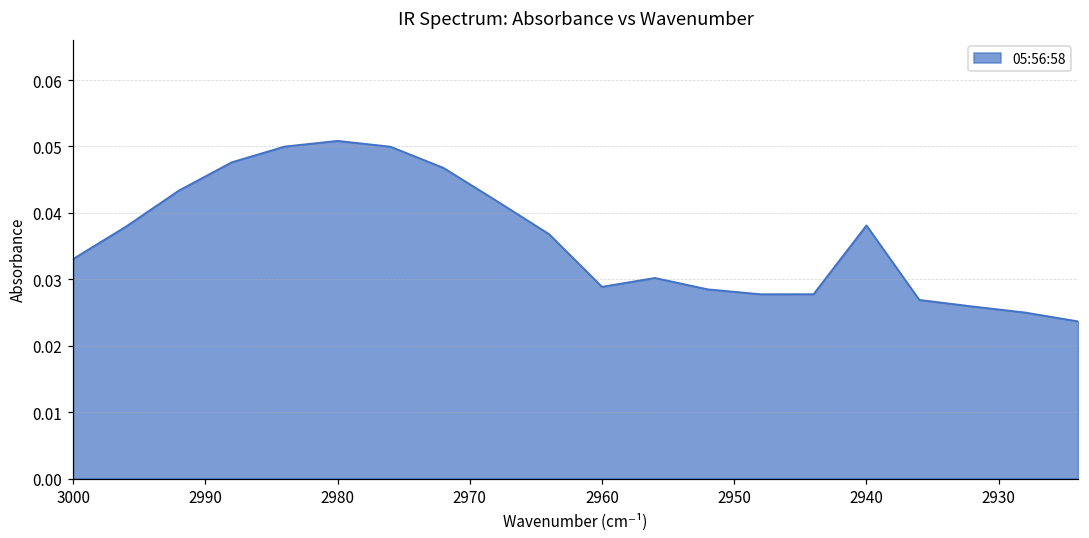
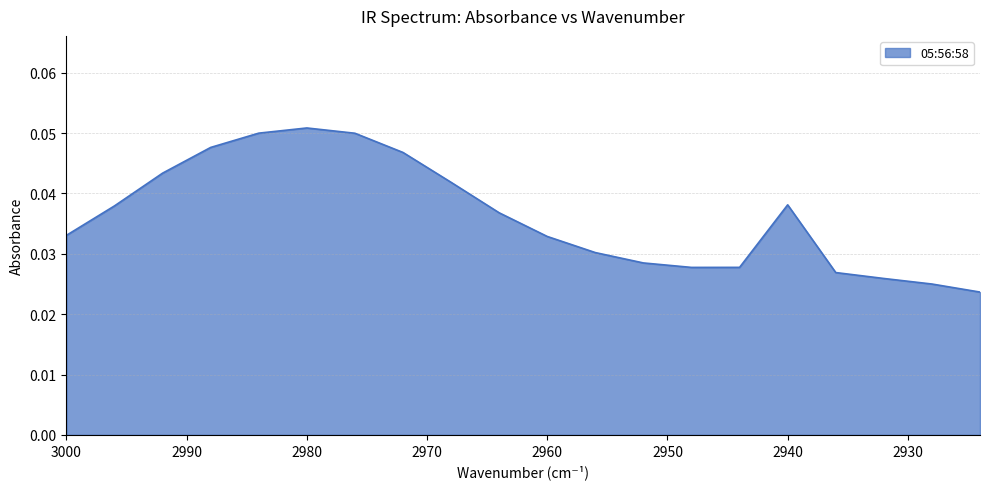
2960: 0.029 -> 0.033
